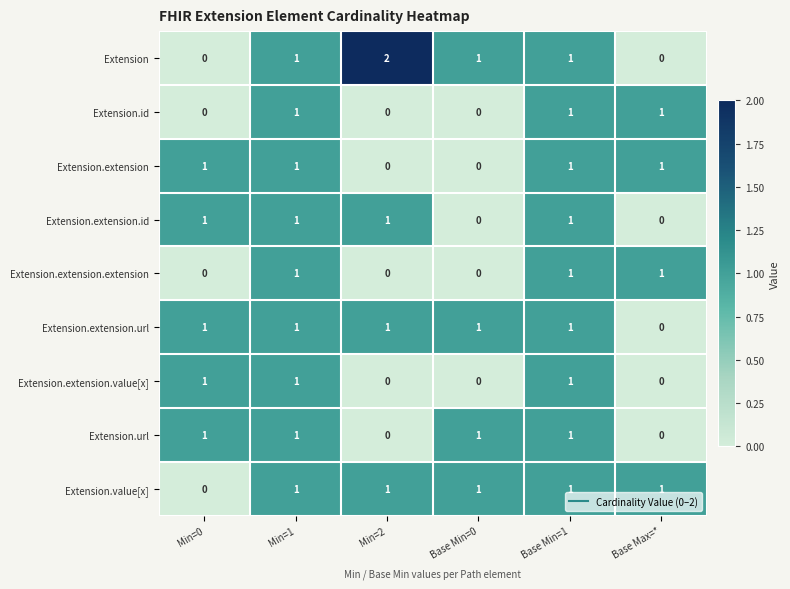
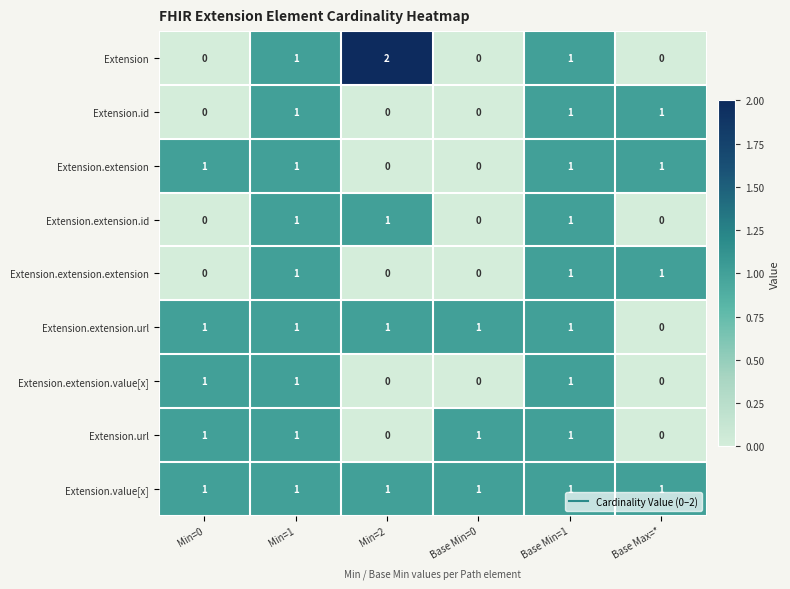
Extension, Base Min=0: 1 -> 0
Extension.extension.id, Min=0: 1 -> 0
Extension.value[x], Min=0: 0 -> 1
